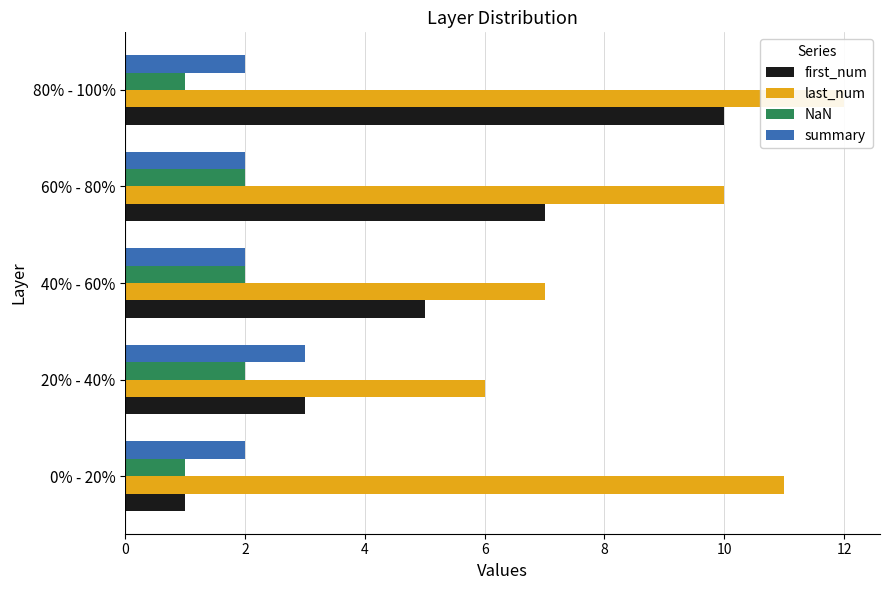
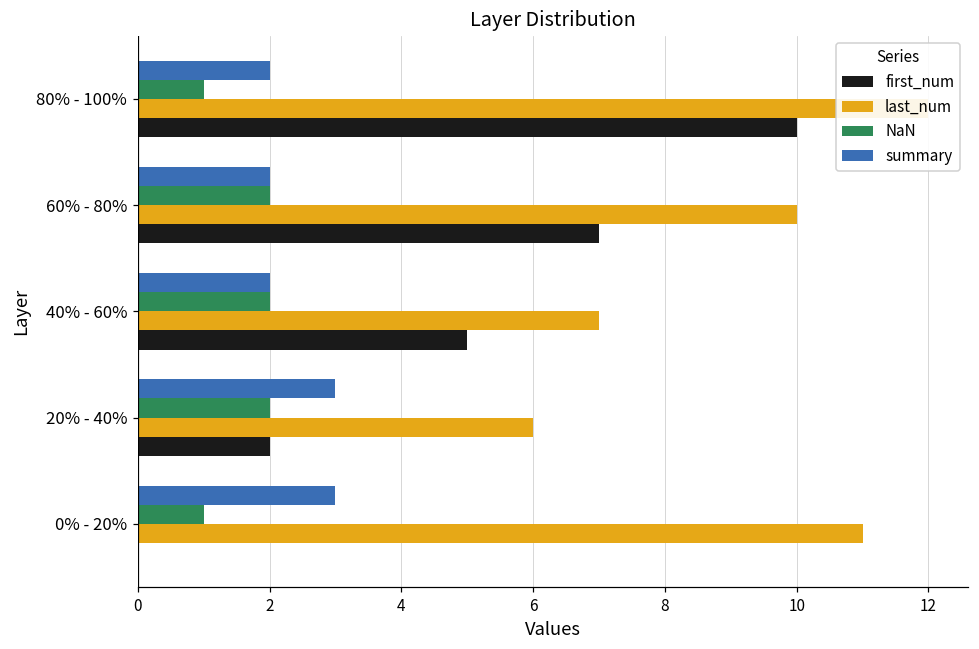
first_num, 20% - 40%: 3 -> 2
summary, 0% - 20%: 2 -> 3
first_num, 0% - 20%: 1 -> 0
